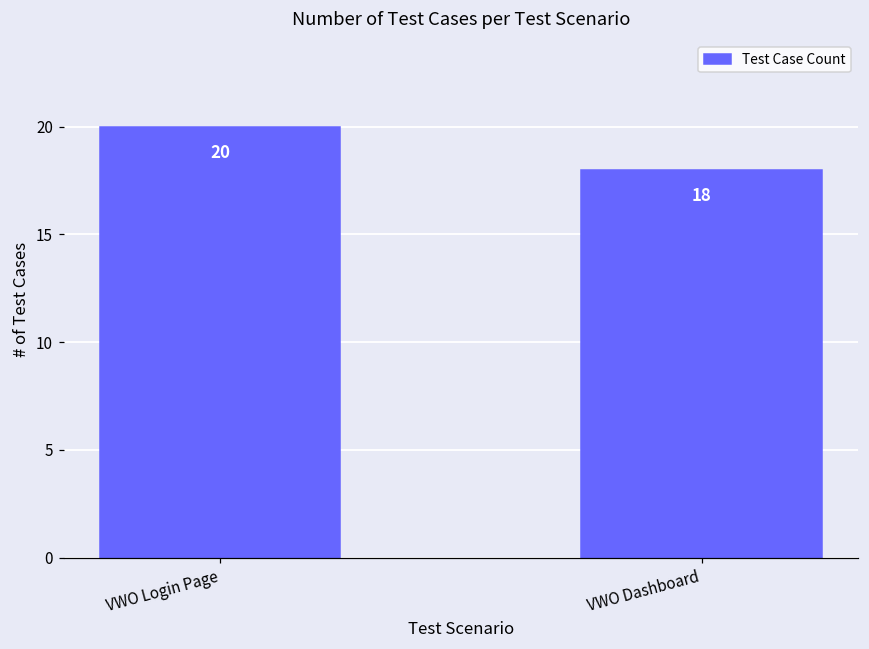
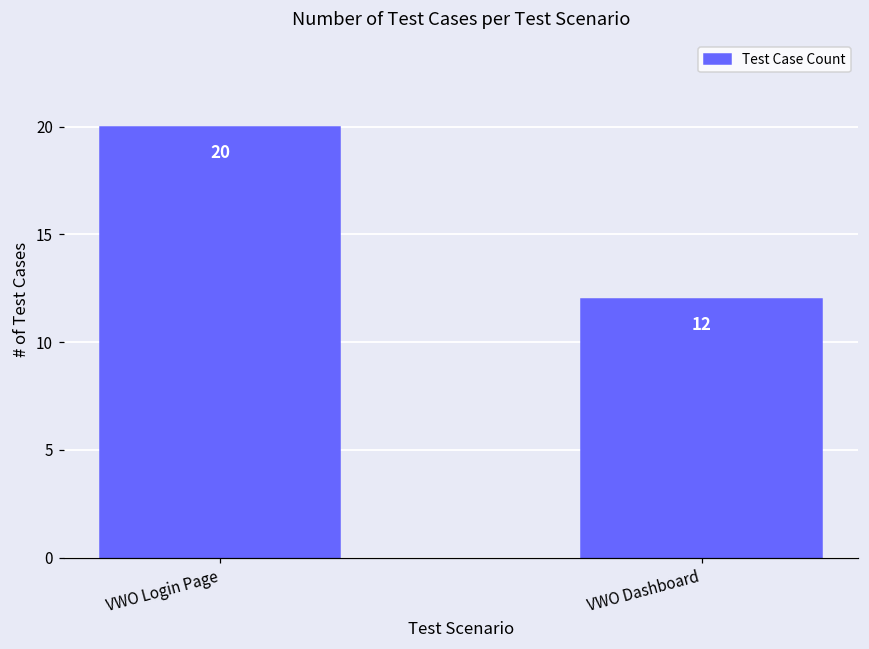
VWO Dashboard: 18 -> 12
